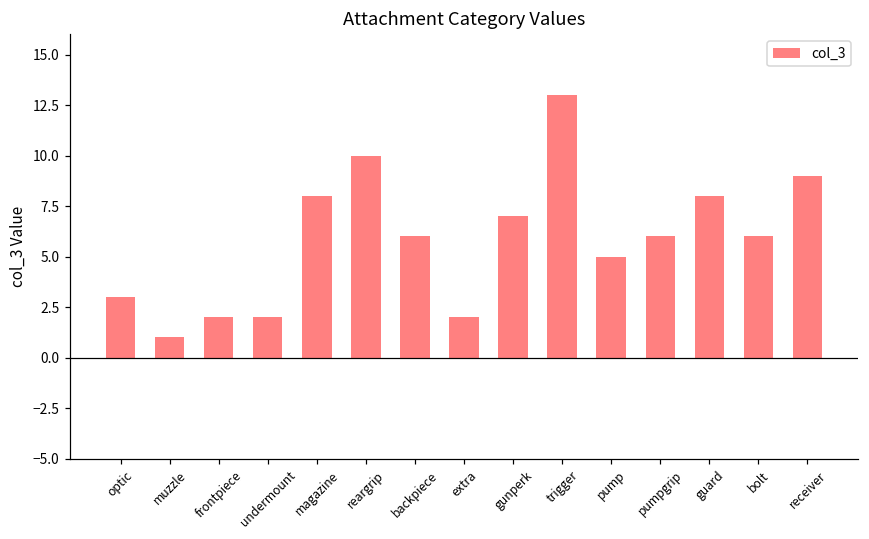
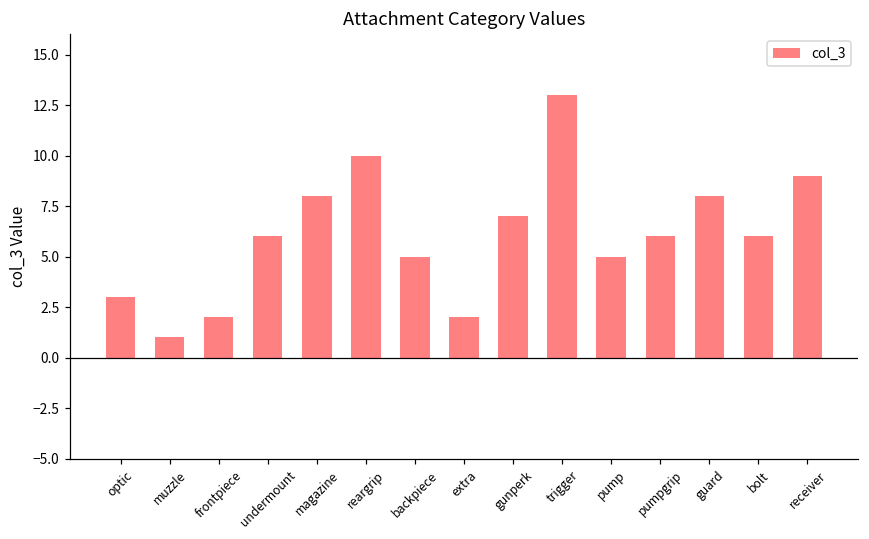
undermount: 2 -> 6
backpiece: 6 -> 5
